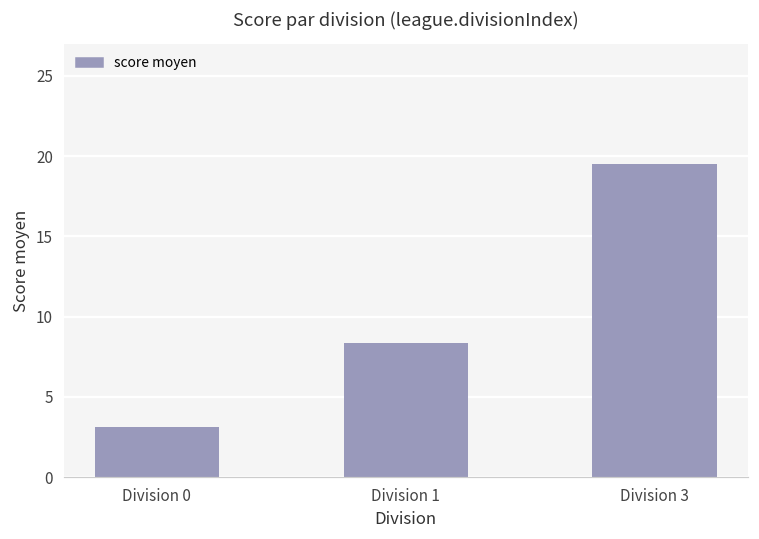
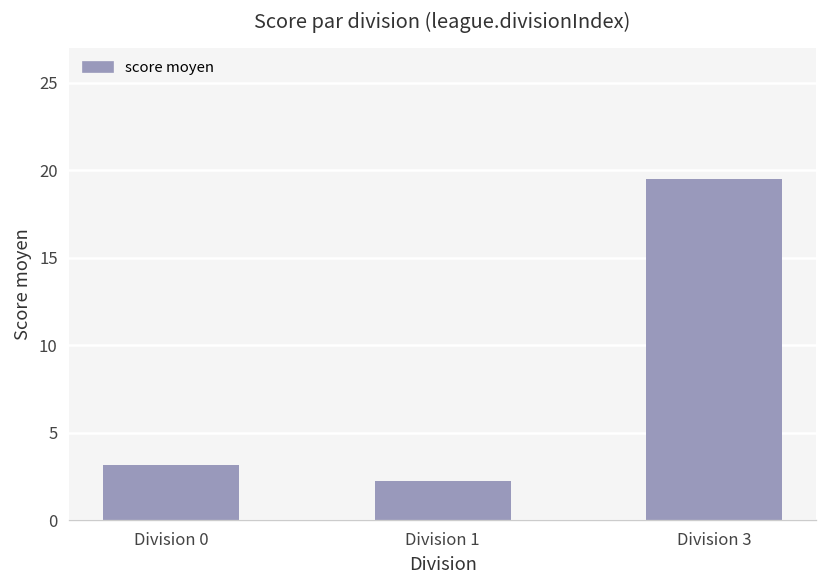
Division 1: 8.4 -> 2.3
